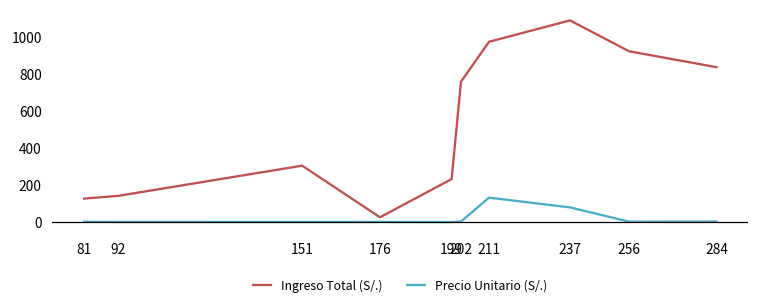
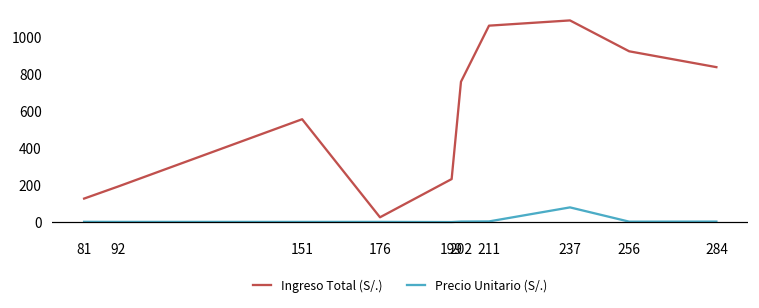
Ingreso Total (S/.), 92: 140 -> 190
Ingreso Total (S/.), 151: 310 -> 560
Ingreso Total (S/.), 211: 970 -> 1060
Precio Unitario (S/.), 211: 130 -> 0
